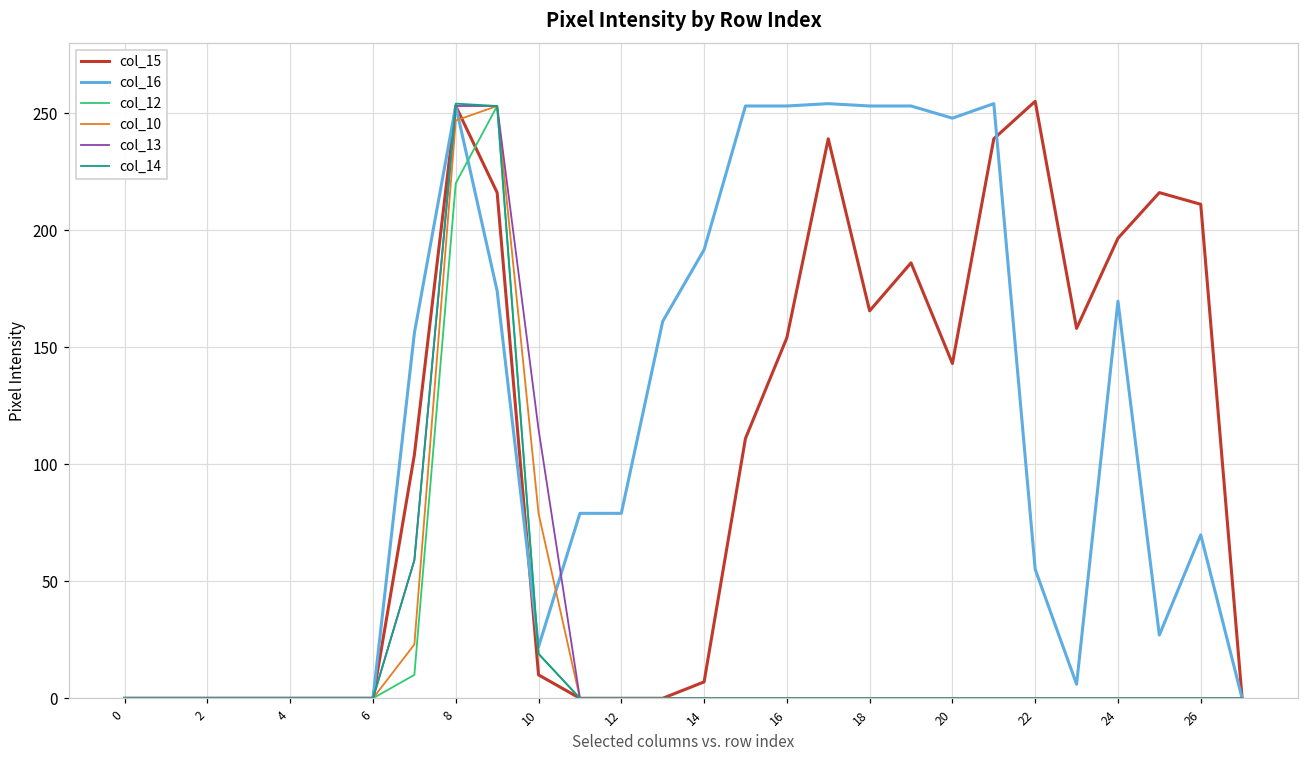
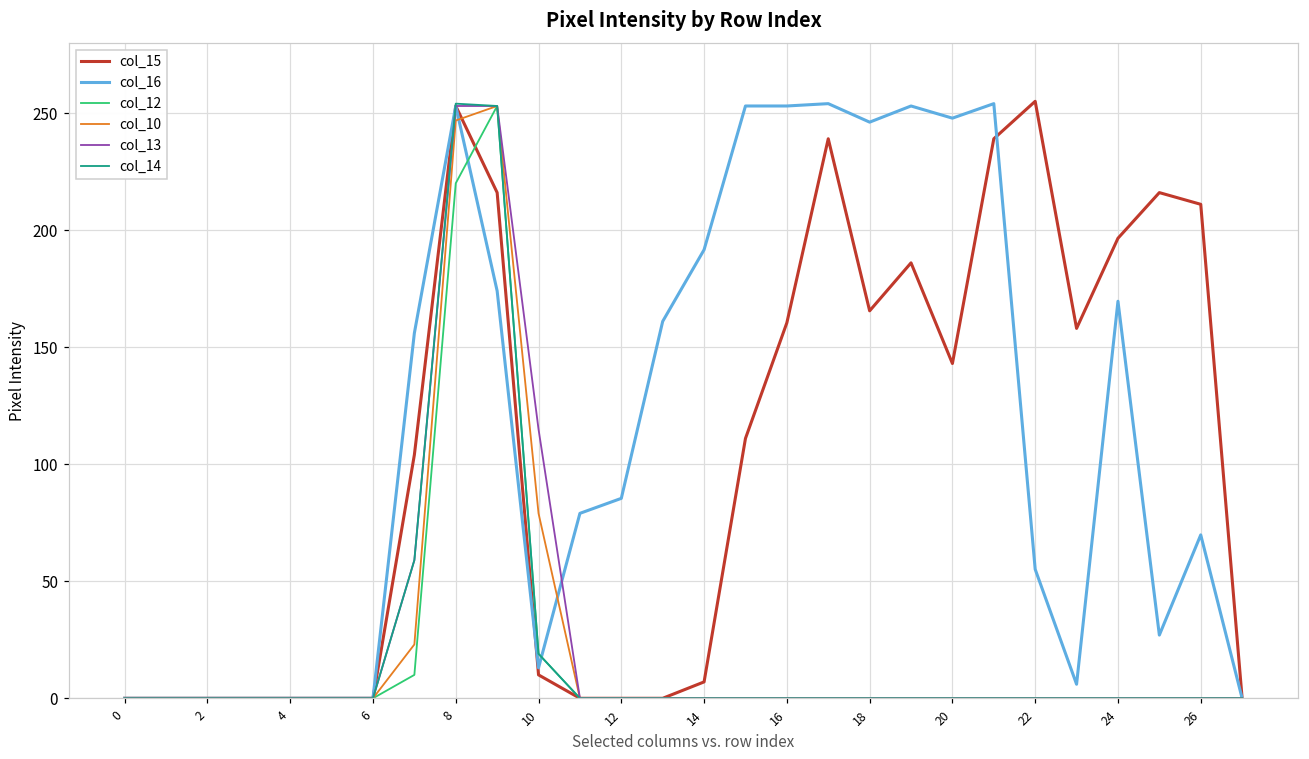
col_16, 10: 22 -> 13
col_16, 12: 79 -> 85
col_15, 16: 154 -> 160
col_16, 18: 253 -> 246
